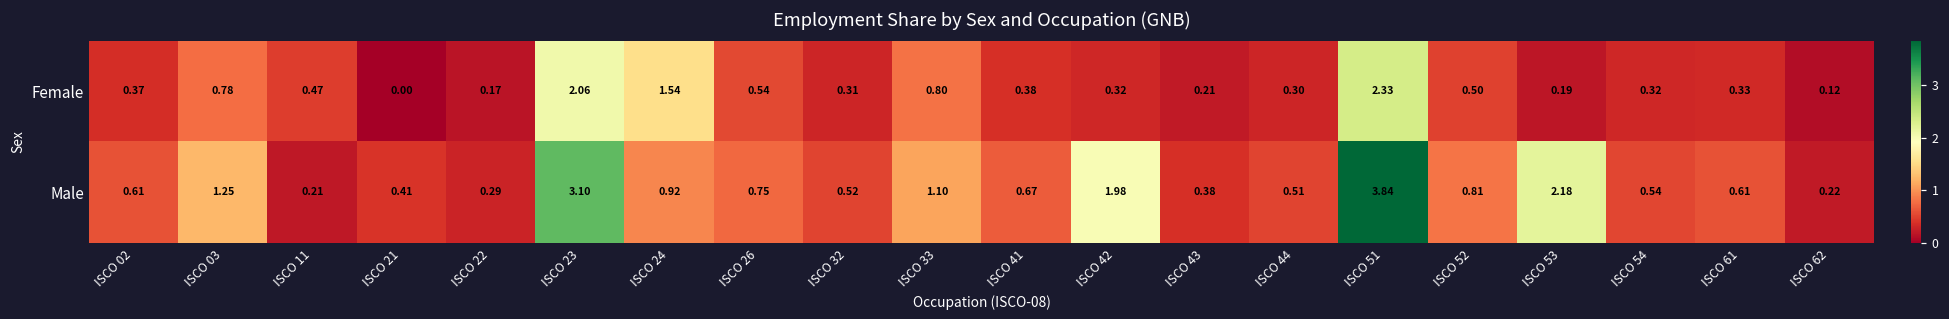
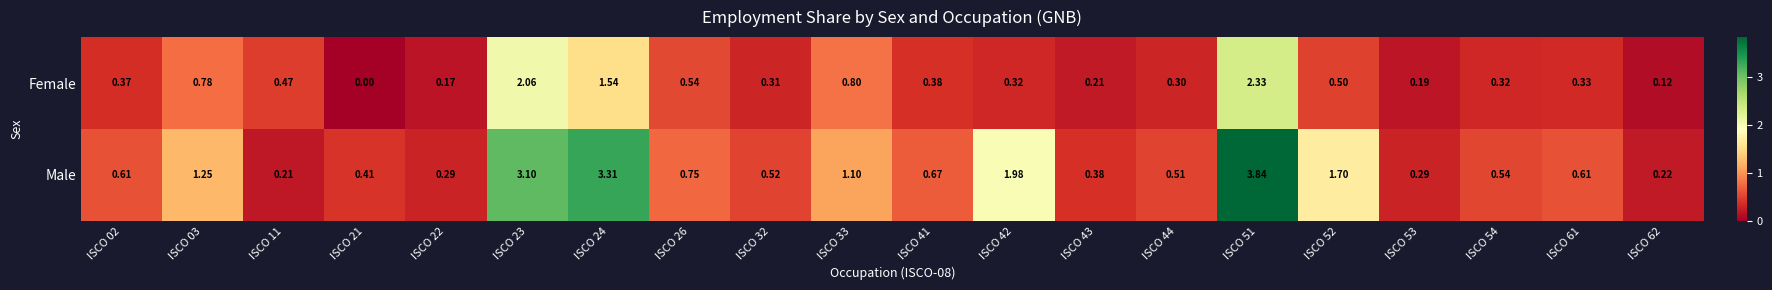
Male, ISCO 24: 0.92 -> 3.31
Male, ISCO 52: 0.81 -> 1.70
Male, ISCO 53: 2.18 -> 0.29
